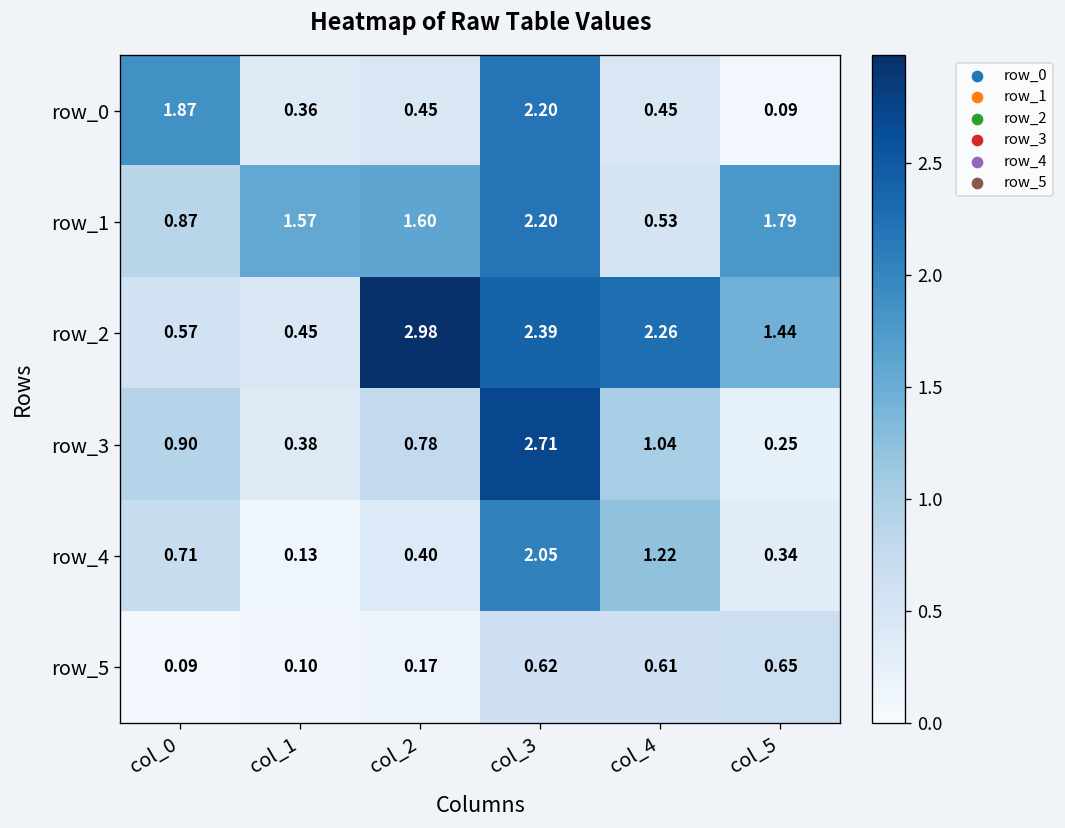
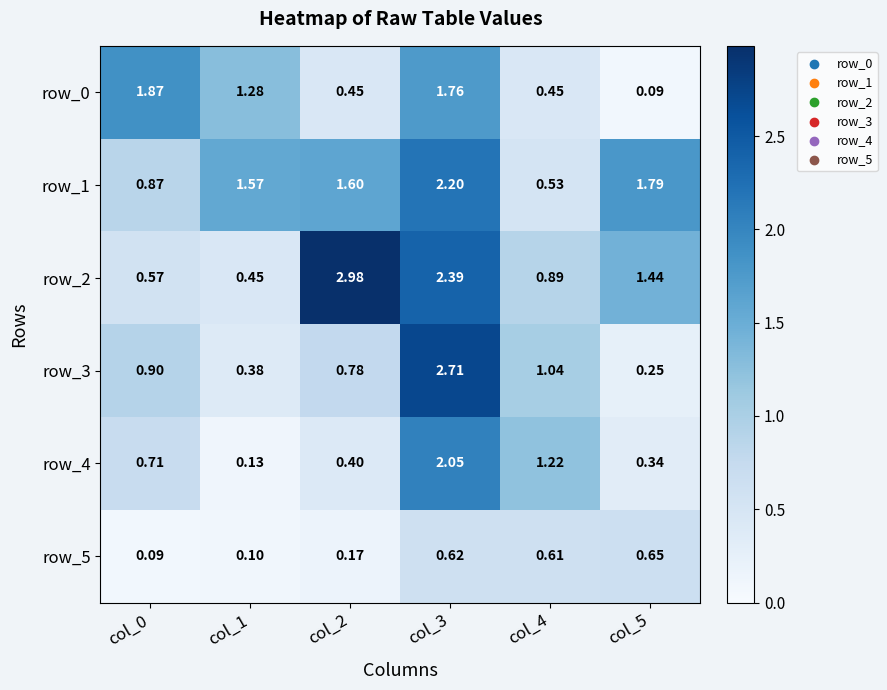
row_0, col_1: 0.36 -> 1.28
row_0, col_3: 2.20 -> 1.76
row_2, col_4: 2.26 -> 0.89
